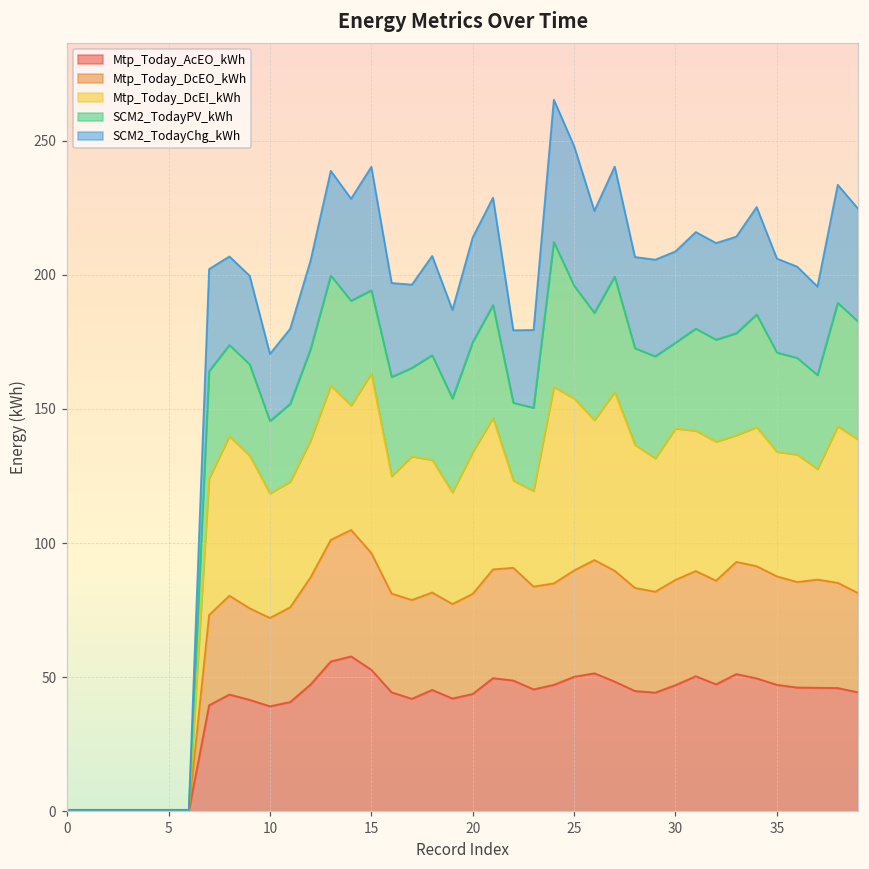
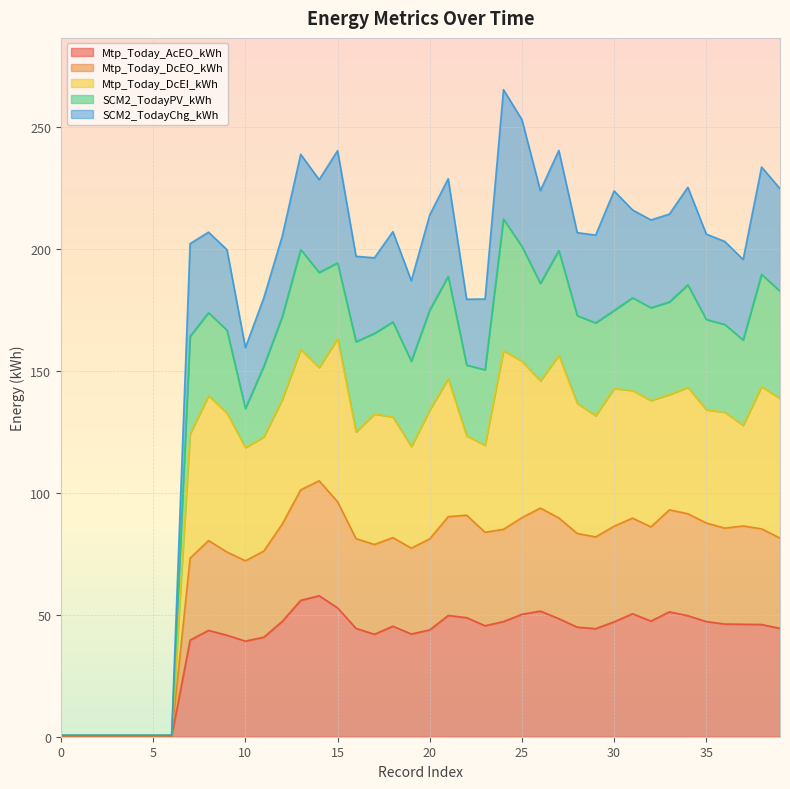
SCM2_TodayPV_kWh, 10: 27 -> 16
SCM2_TodayPV_kWh, 25: 42 -> 47
SCM2_TodayChg_kWh, 30: 34 -> 49
